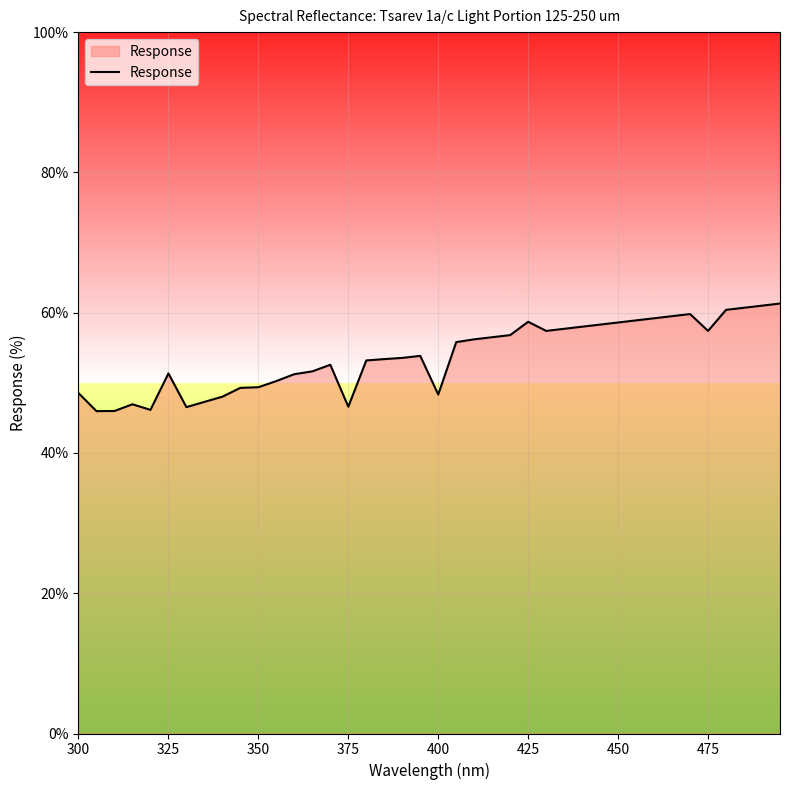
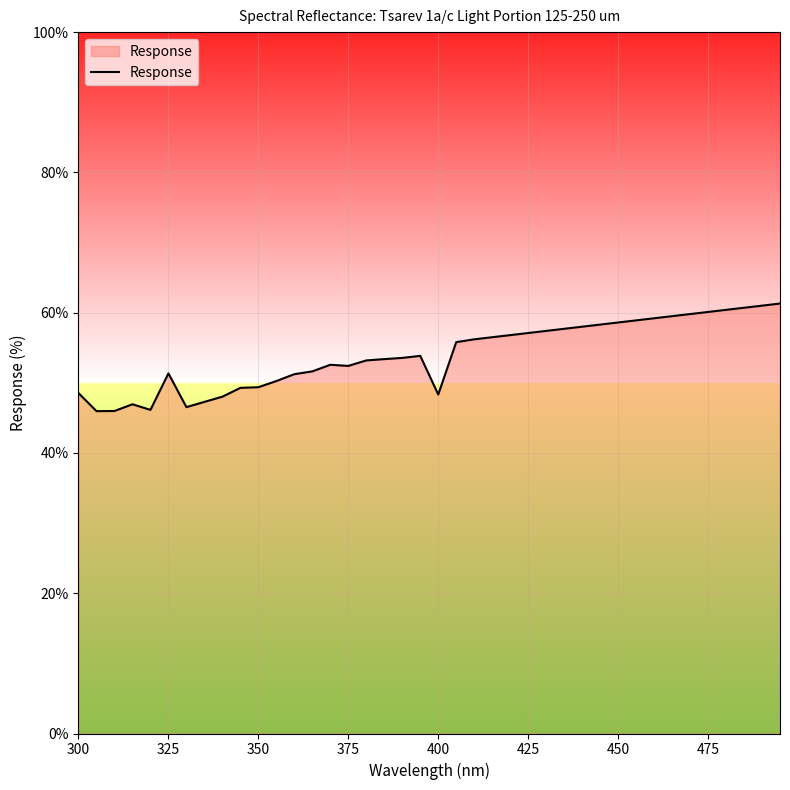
375: 47% -> 52%
425: 59% -> 57%
475: 57% -> 60%
